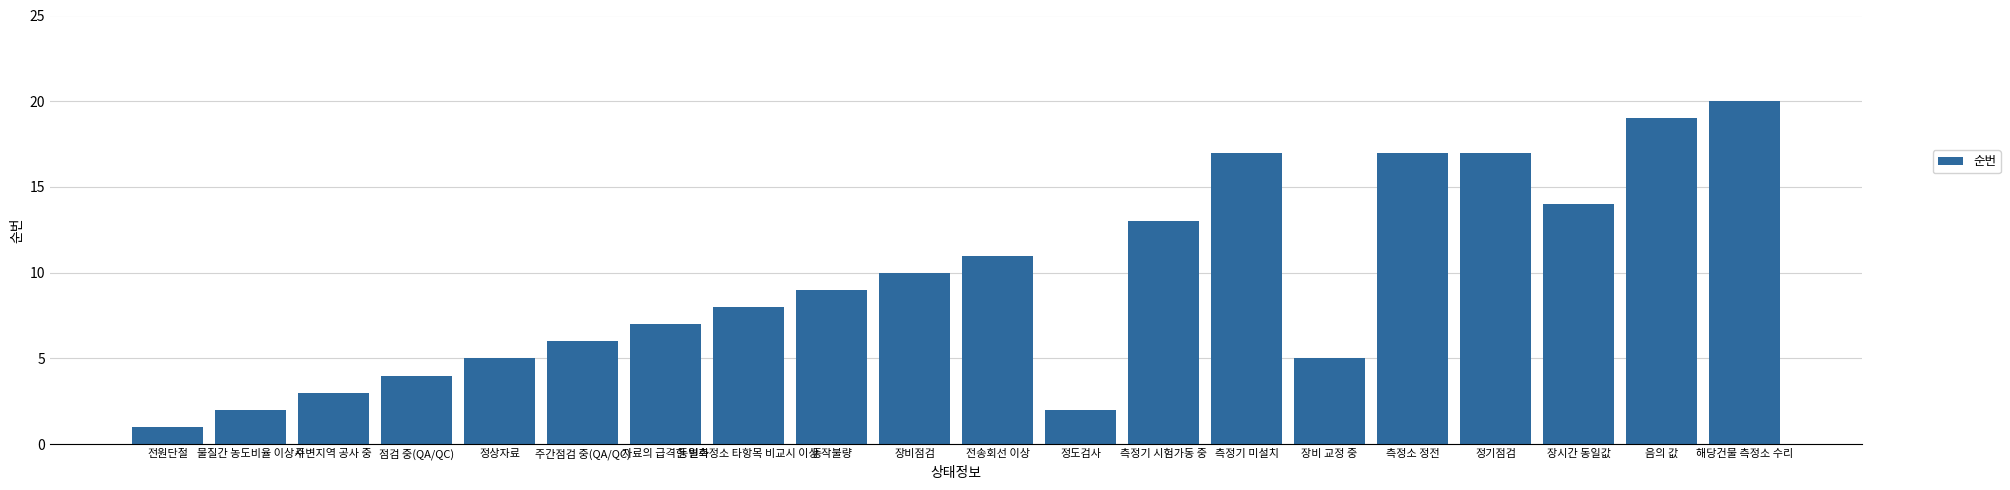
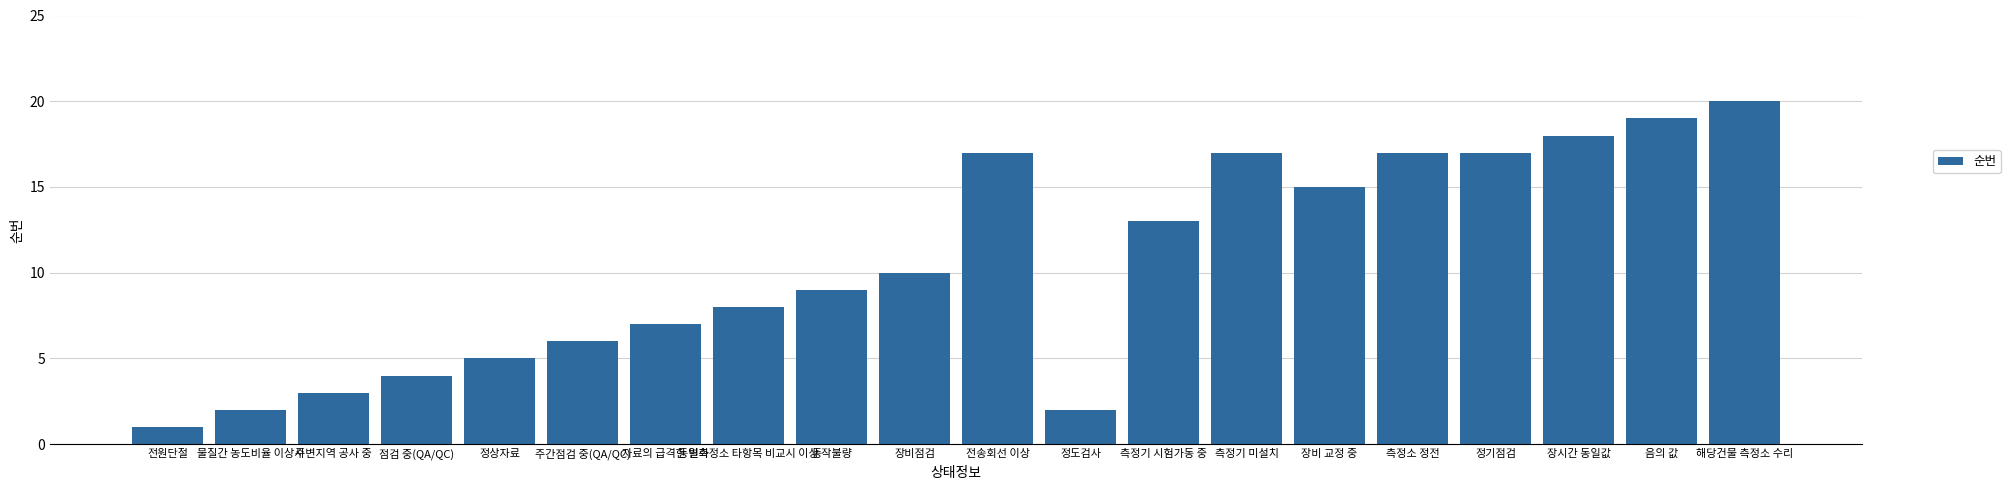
전송회선 이상: 11 -> 17
장비 교정 중: 5 -> 15
장시간 동일값: 14 -> 18
